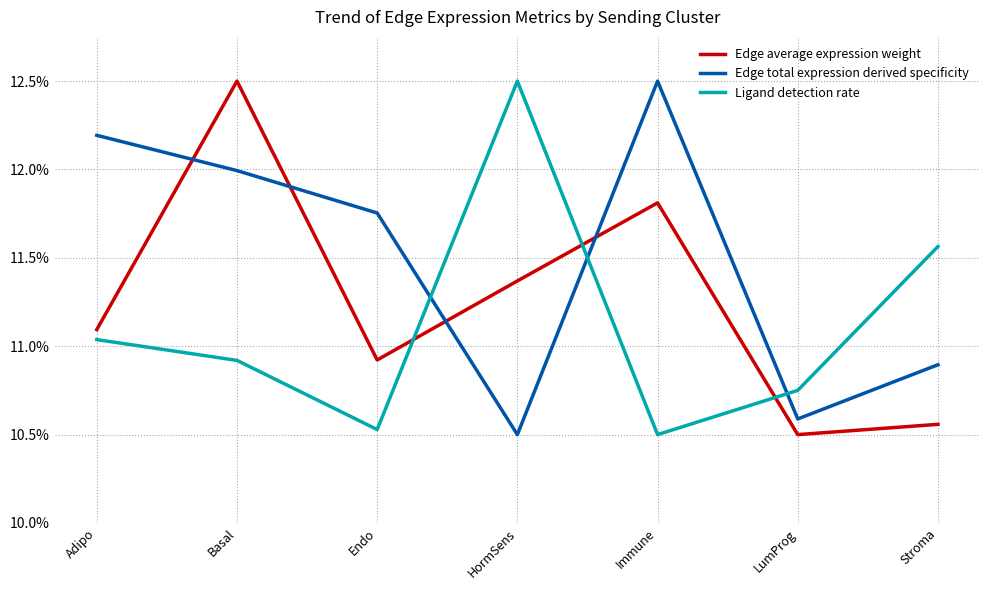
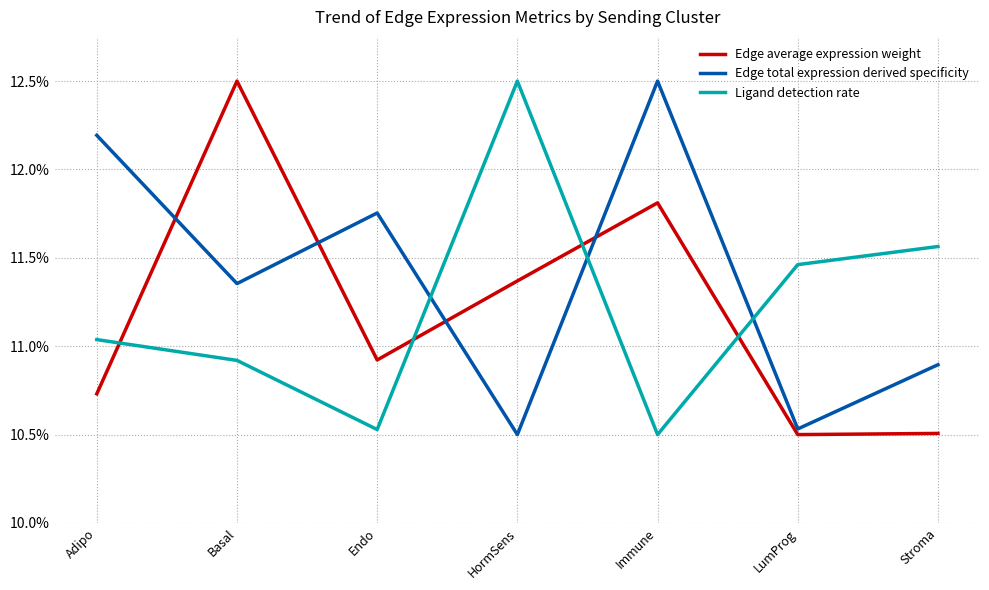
Edge average expression weight, Adipo: 11.09% -> 10.73%
Edge total expression derived specificity, Basal: 11.99% -> 11.35%
Edge total expression derived specificity, LumProg: 10.59% -> 10.53%
Ligand detection rate, LumProg: 10.75% -> 11.46%
Edge average expression weight, Stroma: 10.56% -> 10.51%
